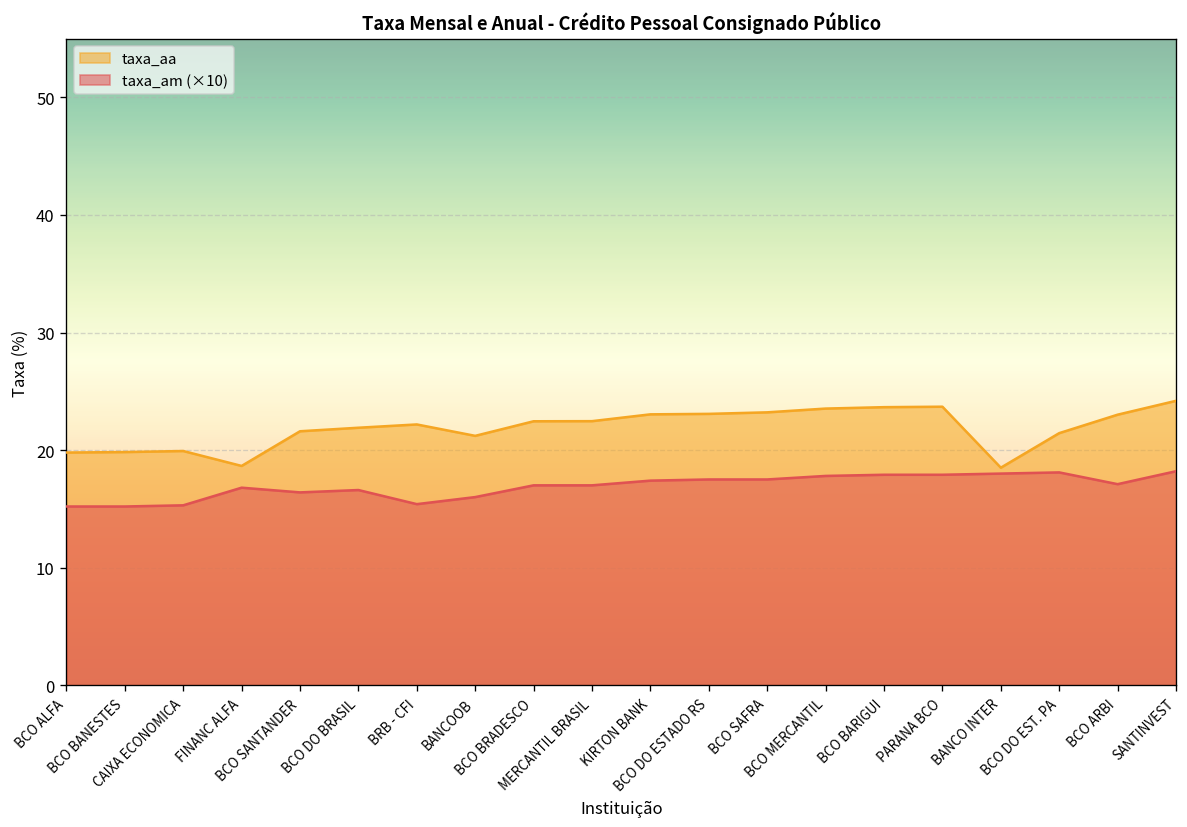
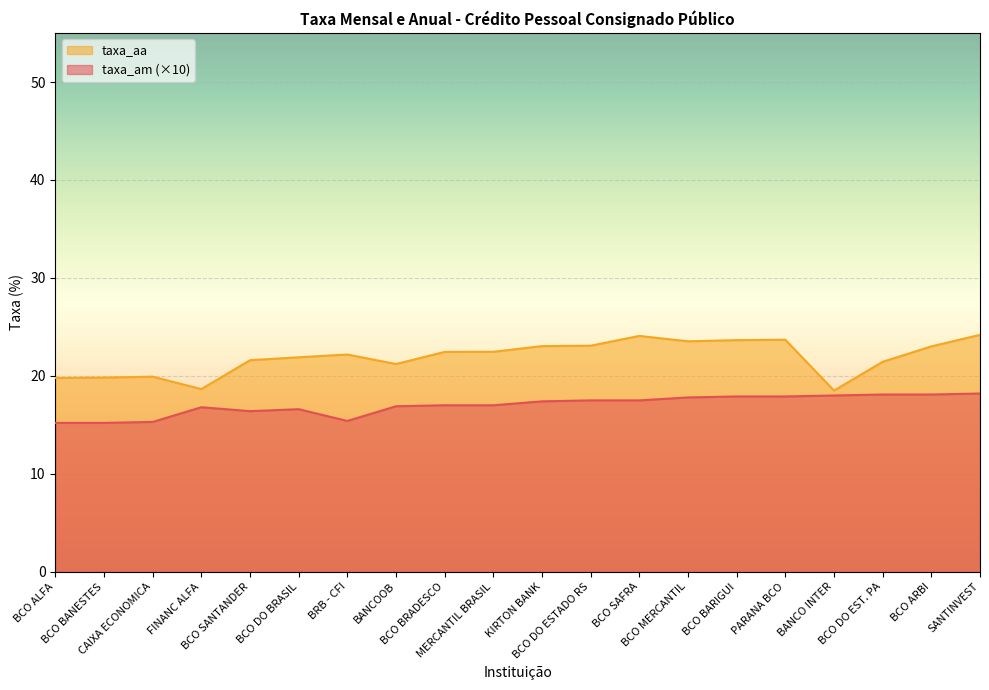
taxa_am (×10), BANCOOB: 16 -> 17
taxa_aa, BCO SAFRA: 23 -> 24
taxa_am (×10), BCO ARBI: 17 -> 18
